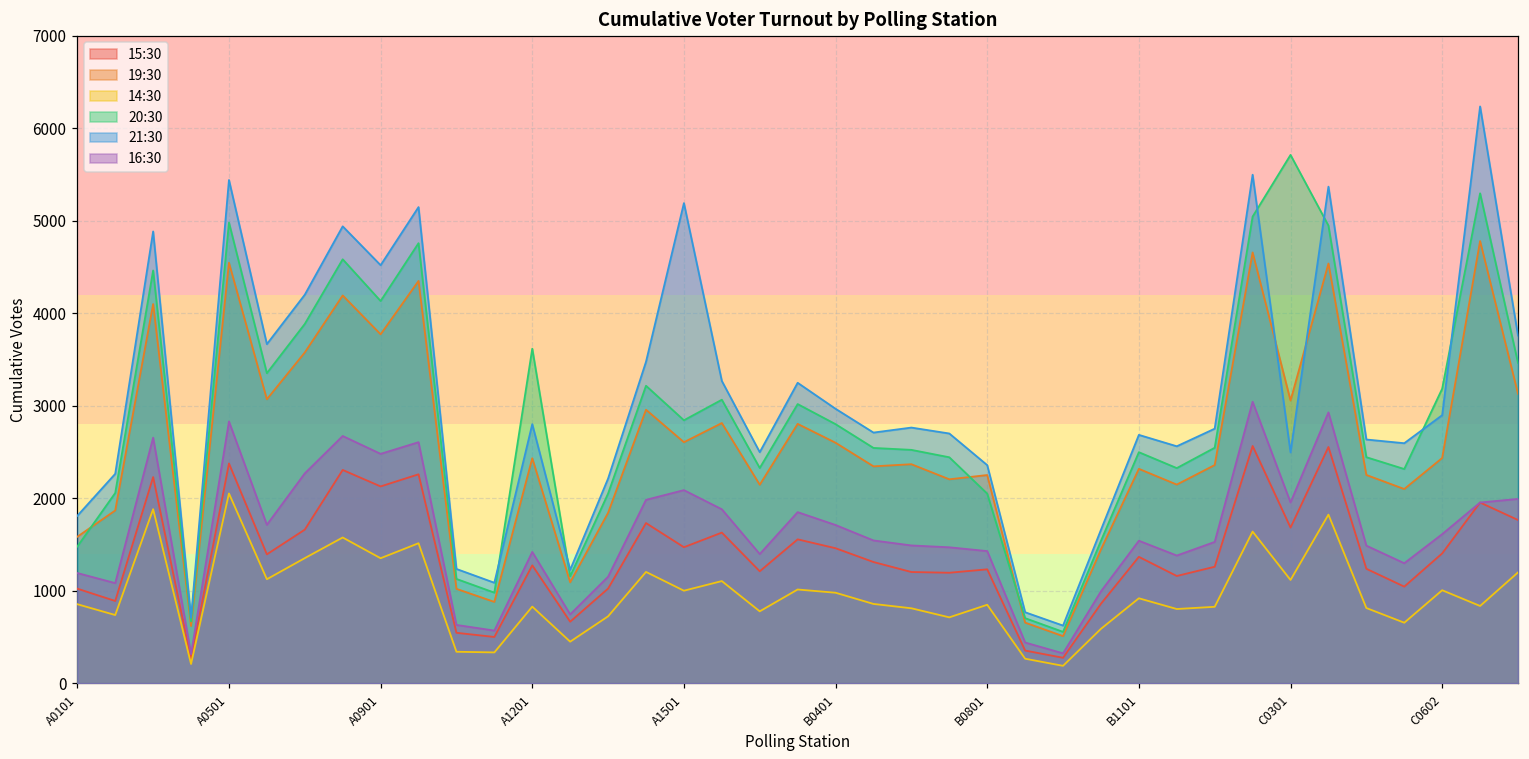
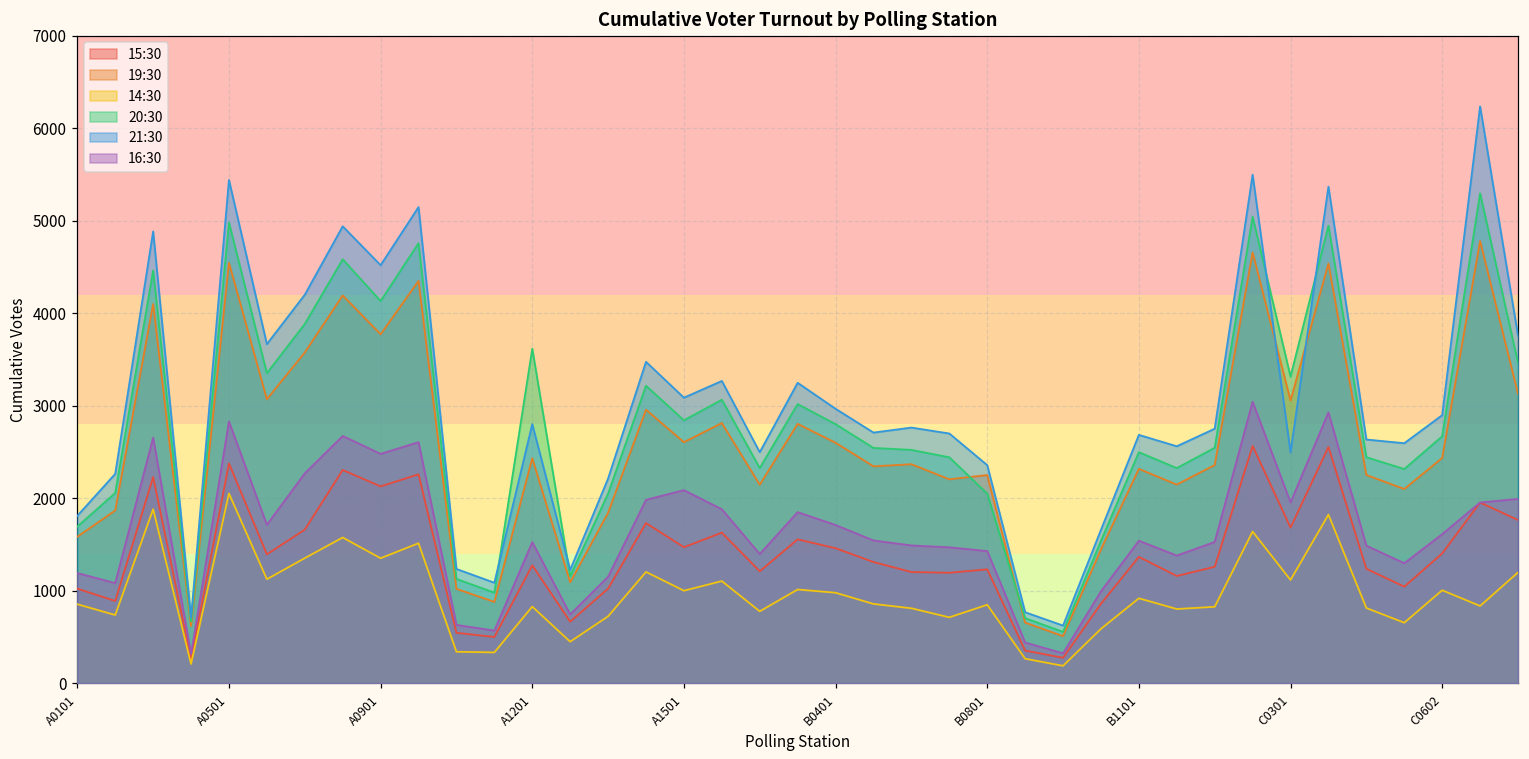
20:30, A0101: 1500 -> 1700
16:30, A1201: 1400 -> 1500
21:30, A1501: 5200 -> 3100
20:30, C0301: 5700 -> 3300
20:30, C0602: 3200 -> 2700
